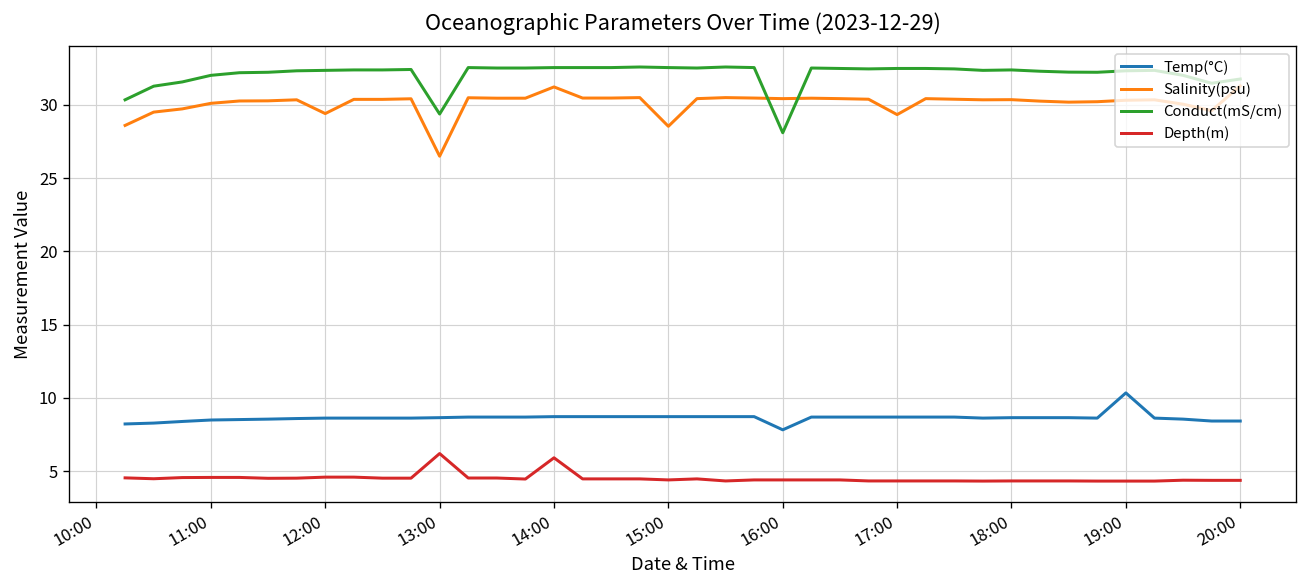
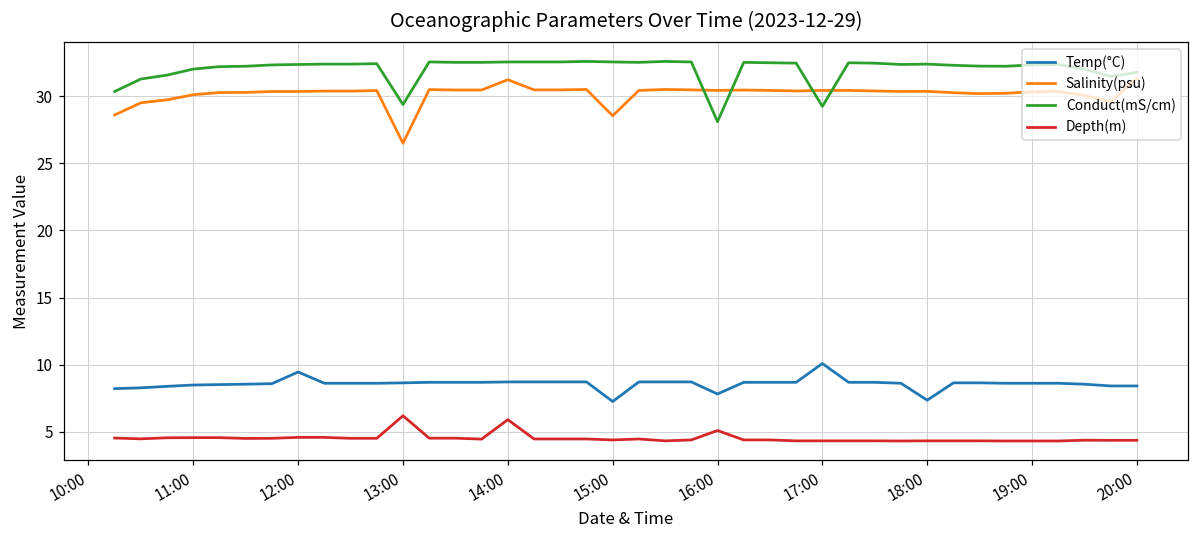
Temp(°C), 12:00: 8.6 -> 9.5
Salinity(psu), 12:00: 29.4 -> 30.4
Temp(°C), 15:00: 8.7 -> 7.3
Depth(m), 16:00: 4.4 -> 5.1
Temp(°C), 17:00: 8.7 -> 10.1
Salinity(psu), 17:00: 29.3 -> 30.4
Conduct(mS/cm), 17:00: 32.5 -> 29.2
Temp(°C), 18:00: 8.7 -> 7.4
Temp(°C), 19:00: 10.3 -> 8.6
